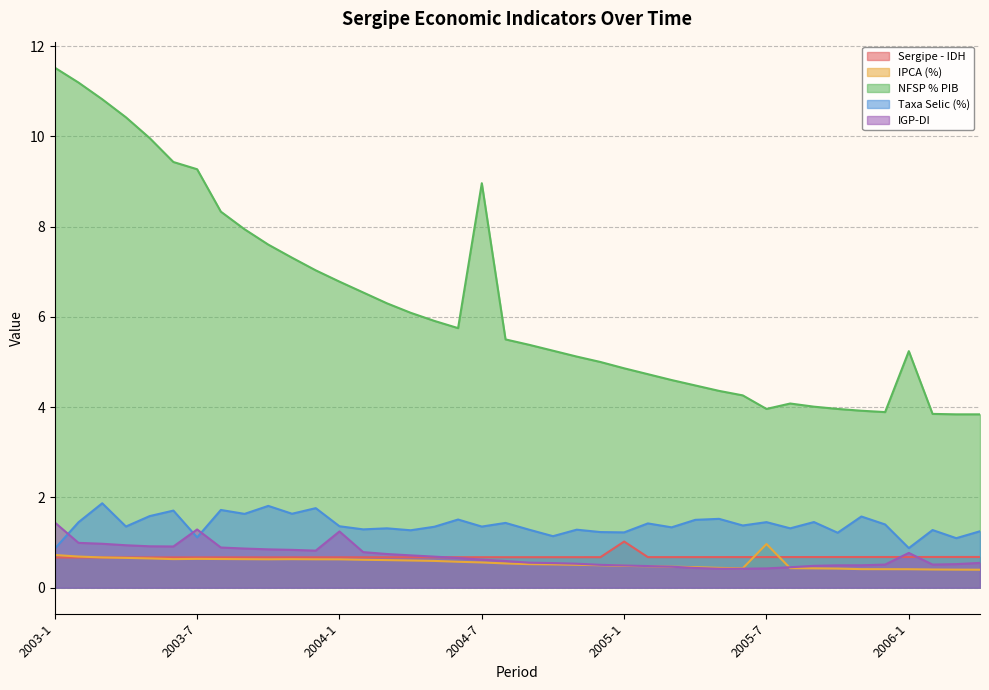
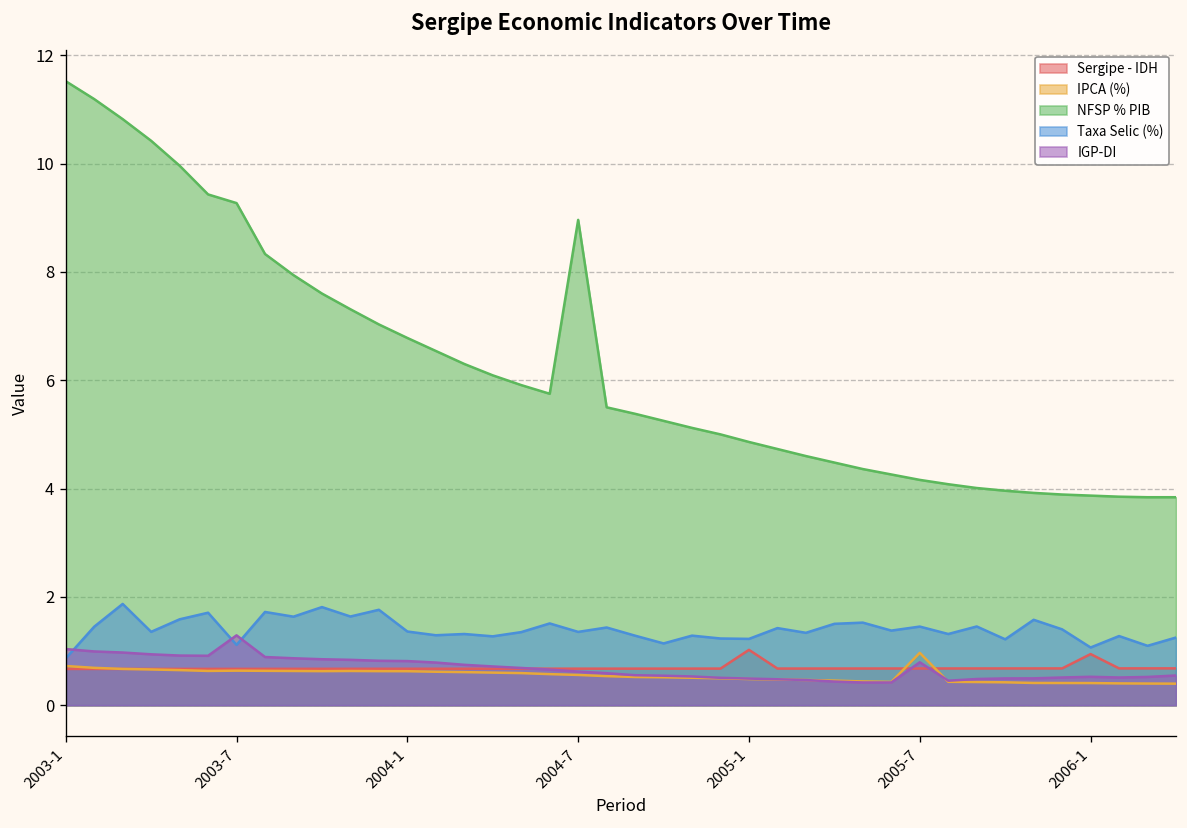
IGP-DI, 2003-1: 1.4 -> 1.0
IGP-DI, 2004-1: 1.2 -> 0.8
NFSP % PIB, 2005-7: 4.0 -> 4.2
IGP-DI, 2005-7: 0.4 -> 0.8
Sergipe - IDH, 2006-1: 0.7 -> 0.9
NFSP % PIB, 2006-1: 5.2 -> 3.9
Taxa Selic (%), 2006-1: 0.9 -> 1.1
IGP-DI, 2006-1: 0.8 -> 0.5
